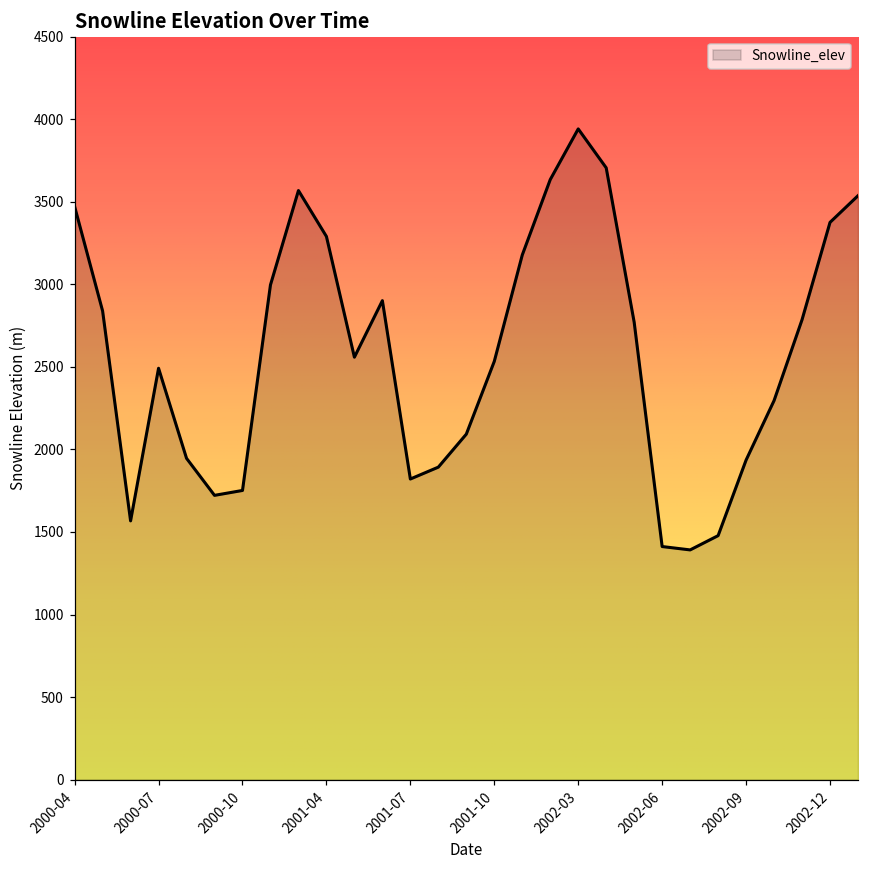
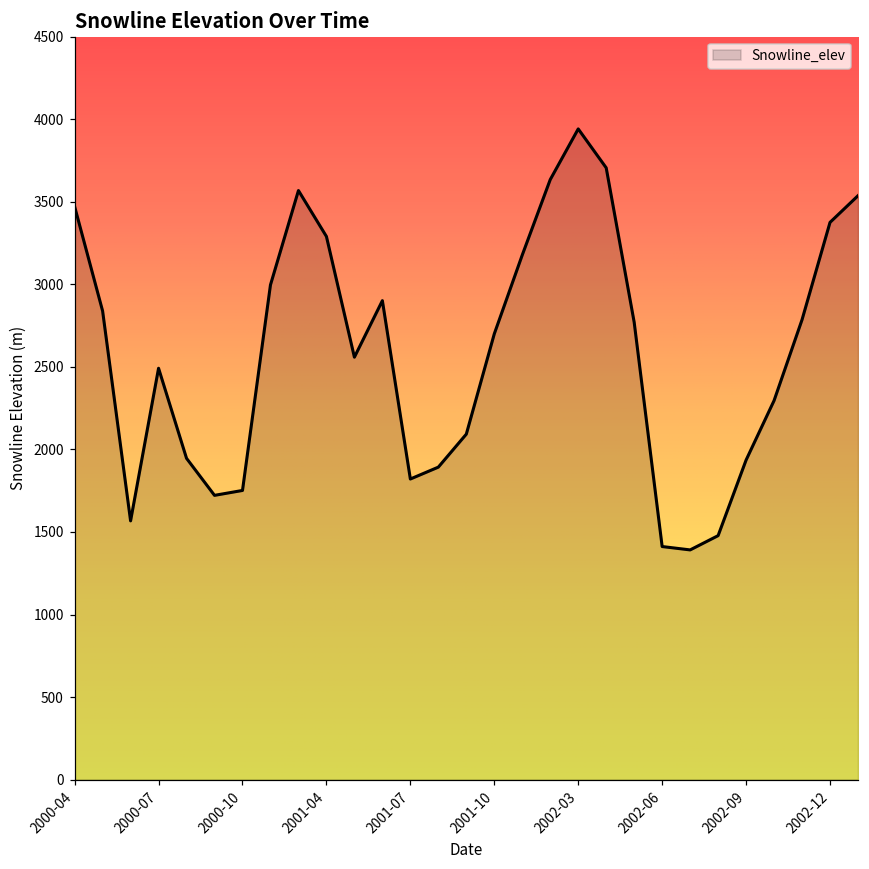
2001-10: 2530 -> 2700
